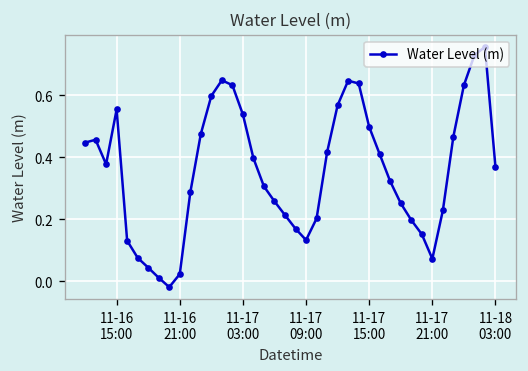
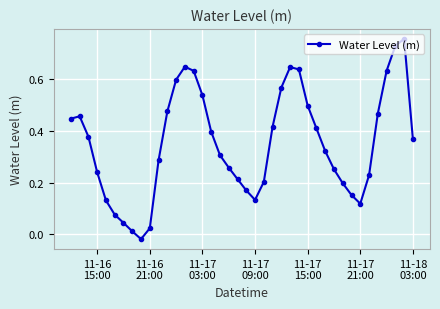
11-16 15:00: 0.55 -> 0.24
11-17 21:00: 0.07 -> 0.12
